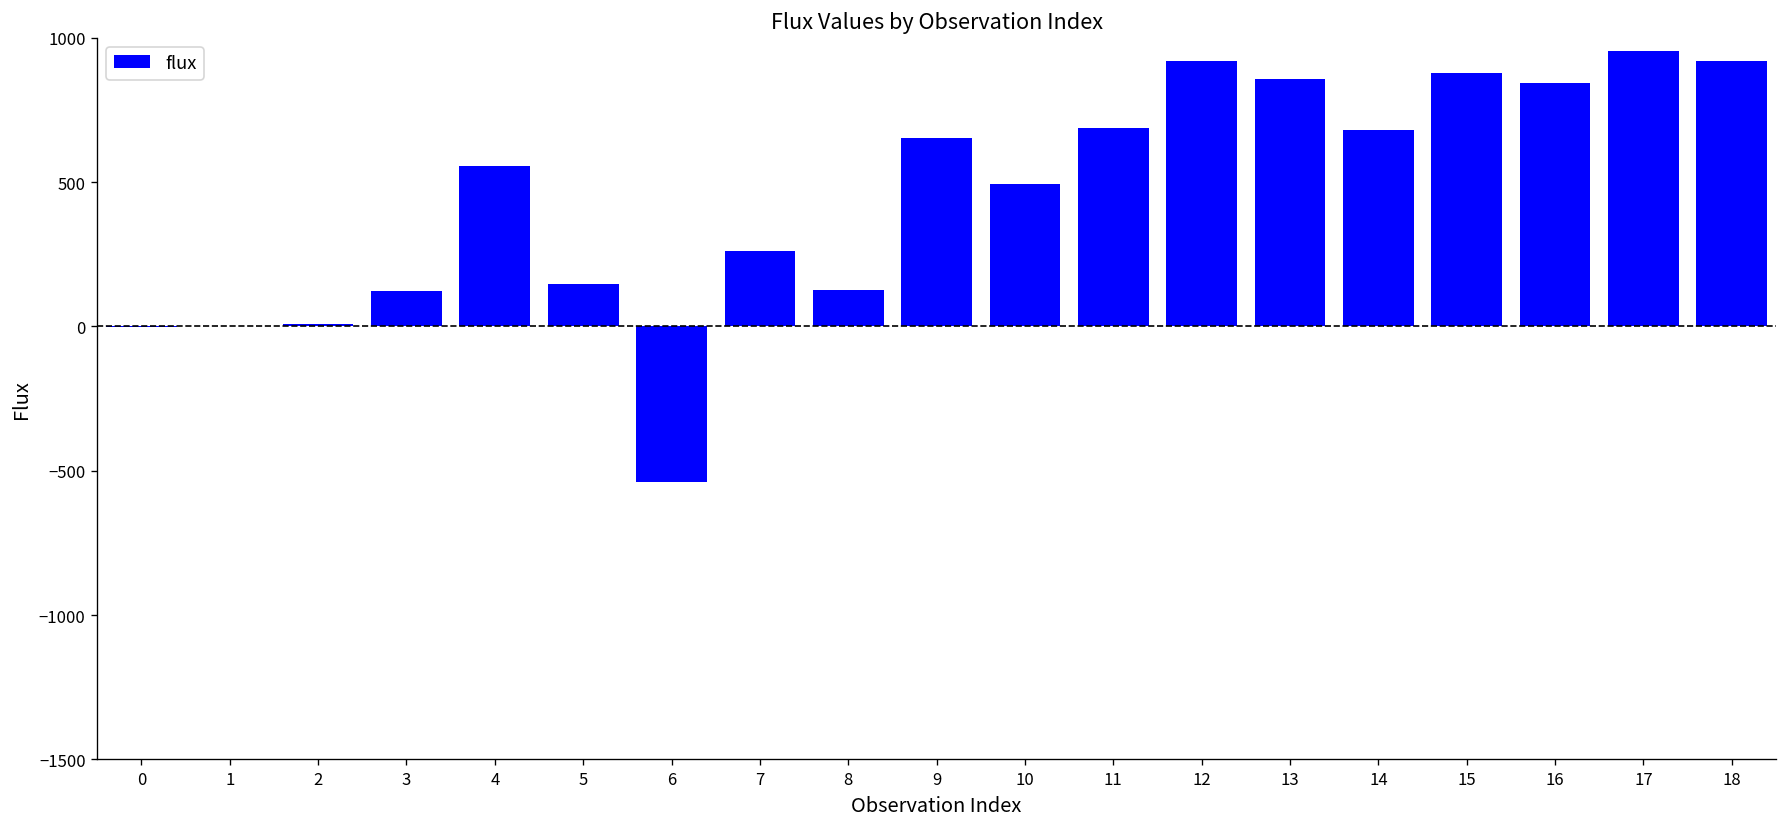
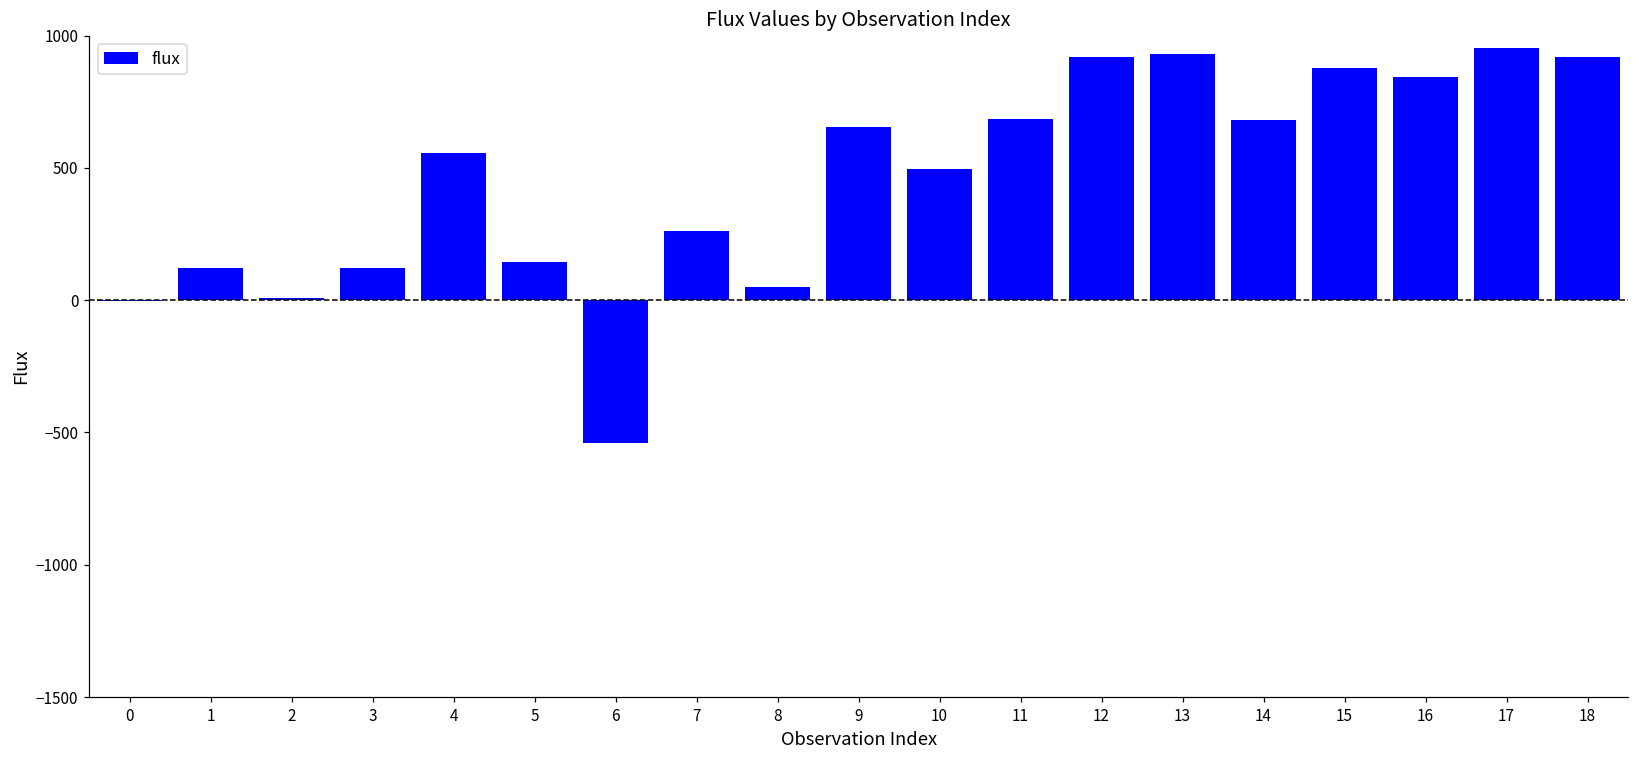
1: 0 -> 120
8: 130 -> 50
13: 860 -> 930
